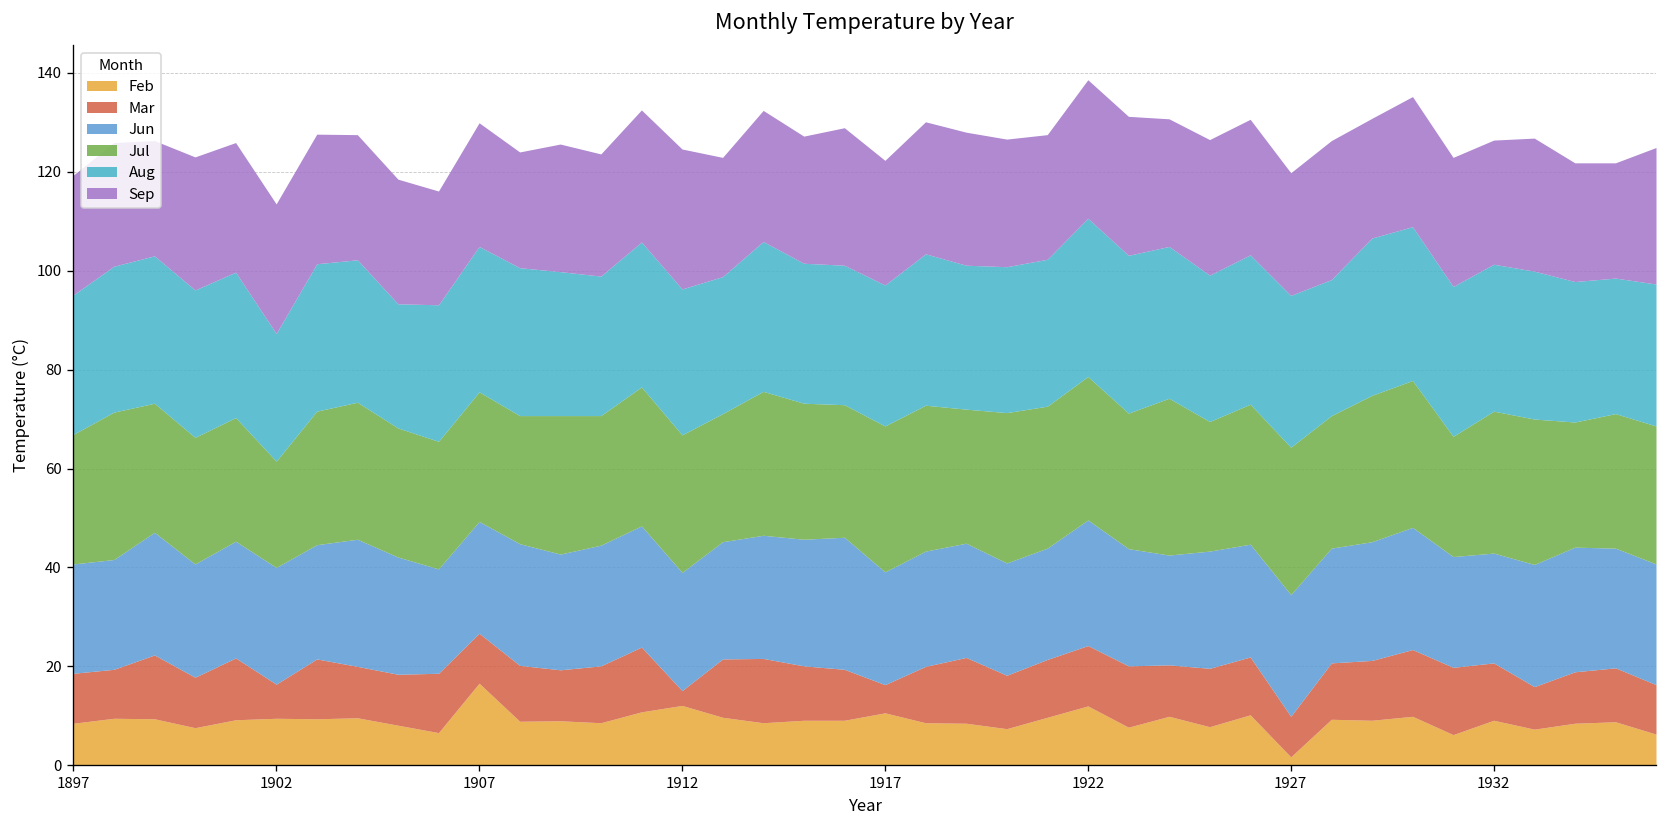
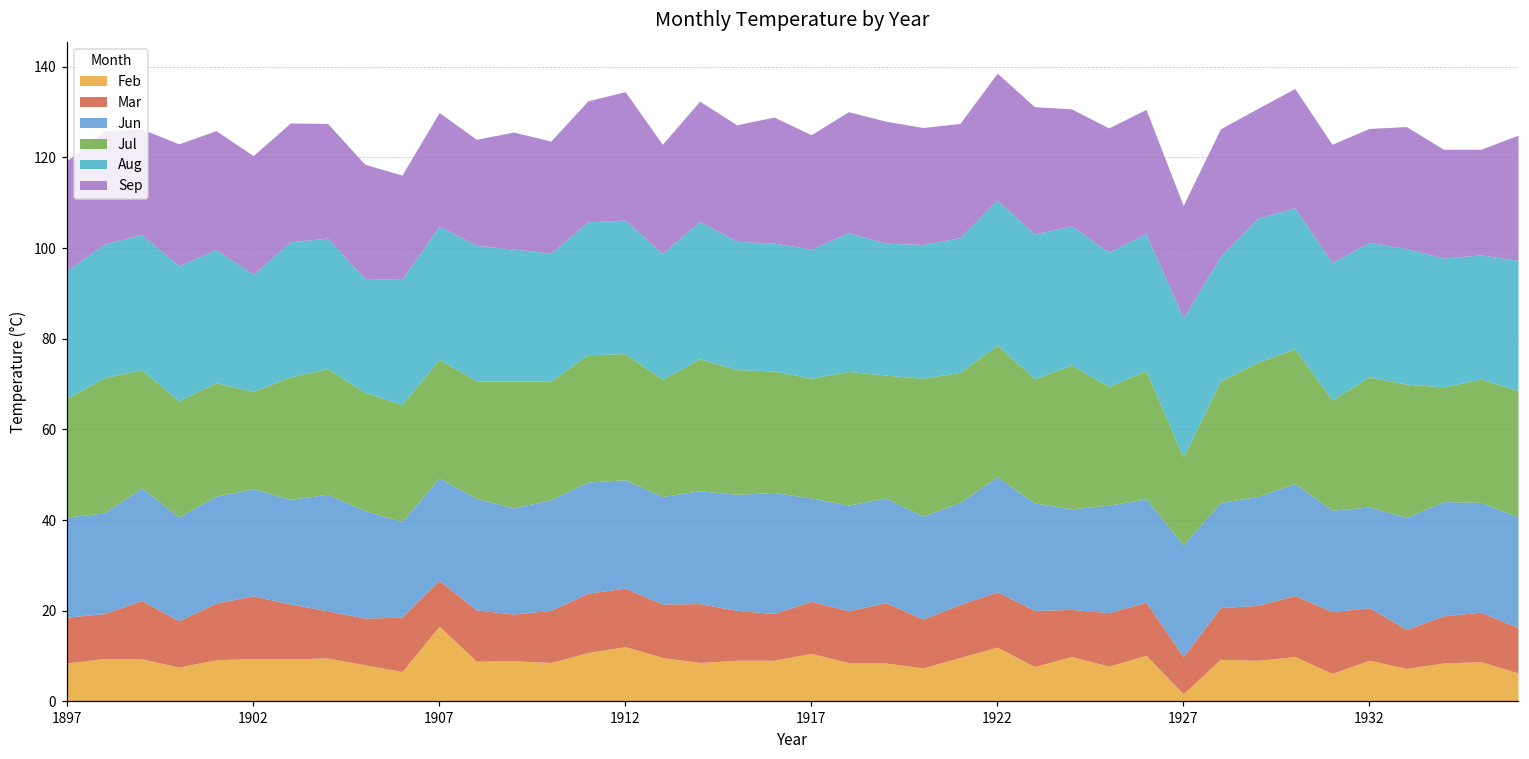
Mar, 1902: 7 -> 14
Mar, 1912: 3 -> 13
Mar, 1917: 6 -> 12
Jul, 1917: 29 -> 26
Jul, 1927: 30 -> 19
